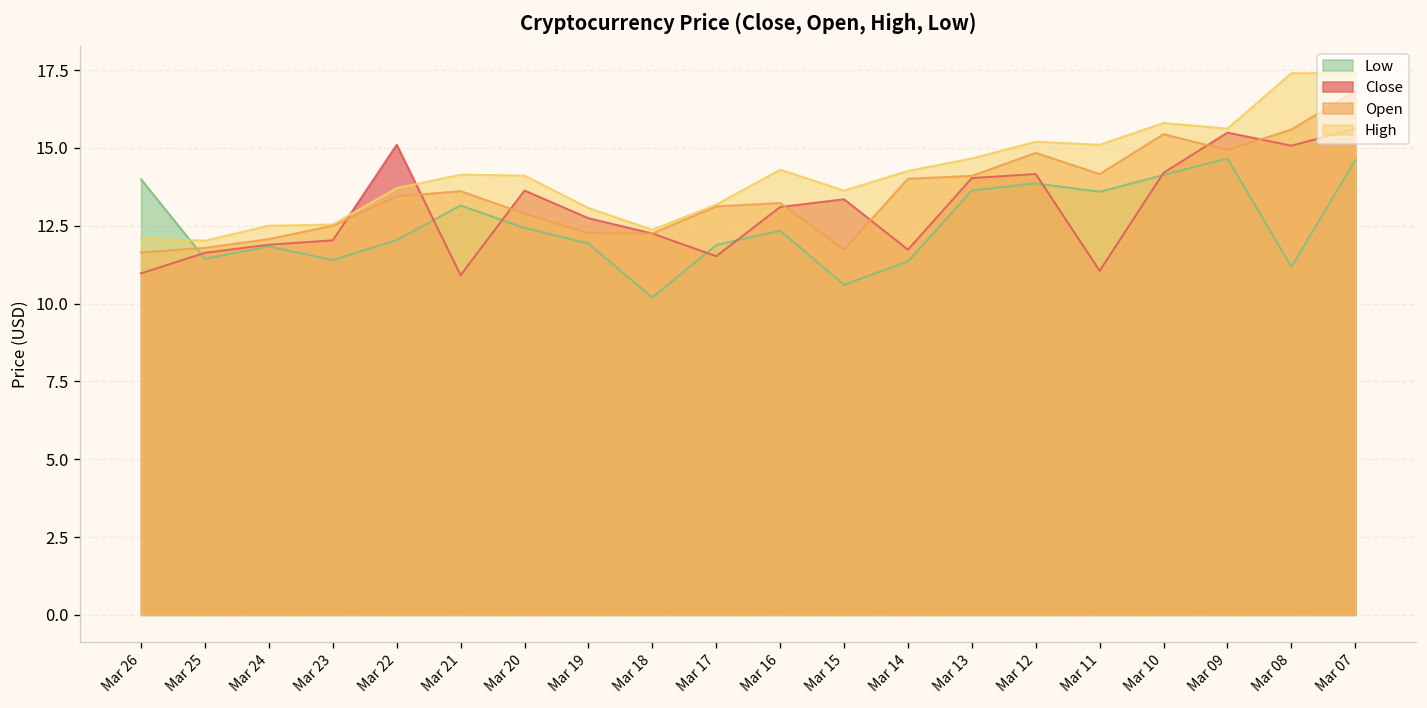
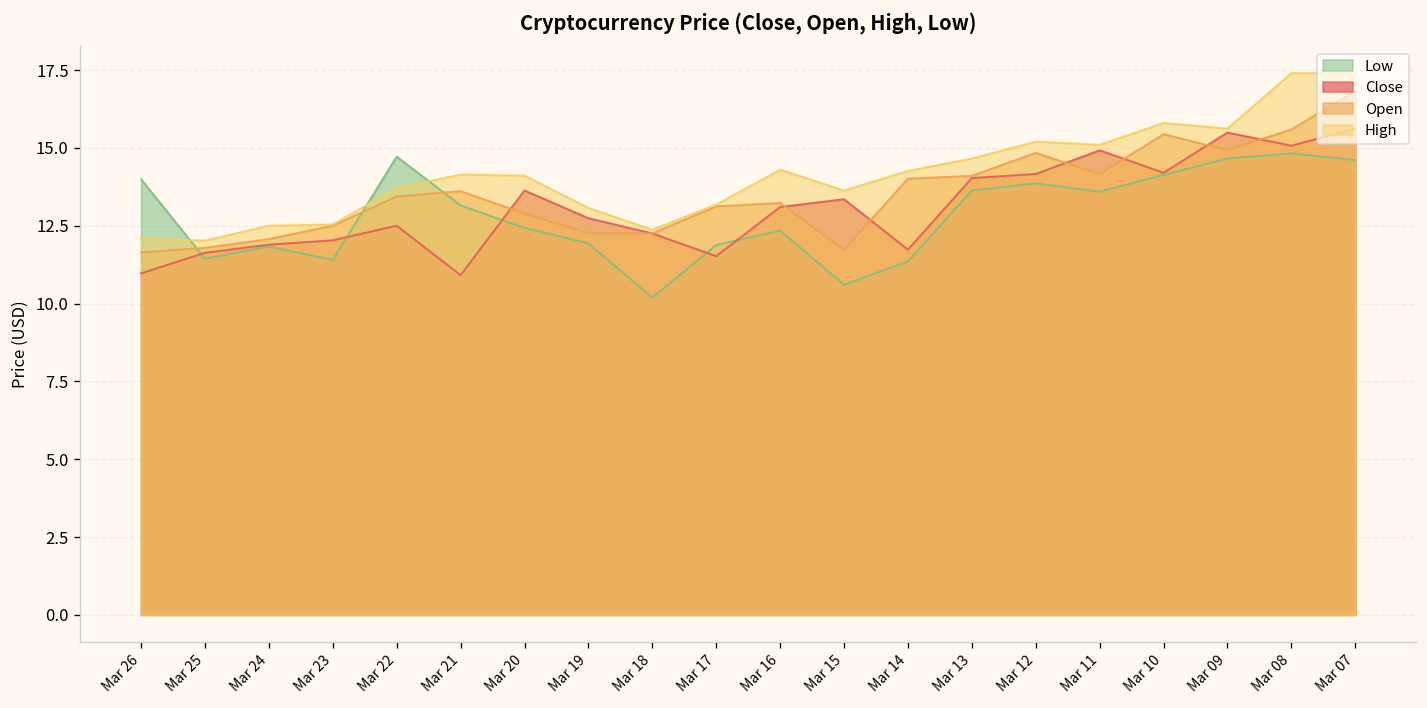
Low, Mar 22: 12.0 -> 14.7
Close, Mar 22: 15.1 -> 12.5
Close, Mar 11: 11.1 -> 14.9
Low, Mar 08: 11.2 -> 14.8
